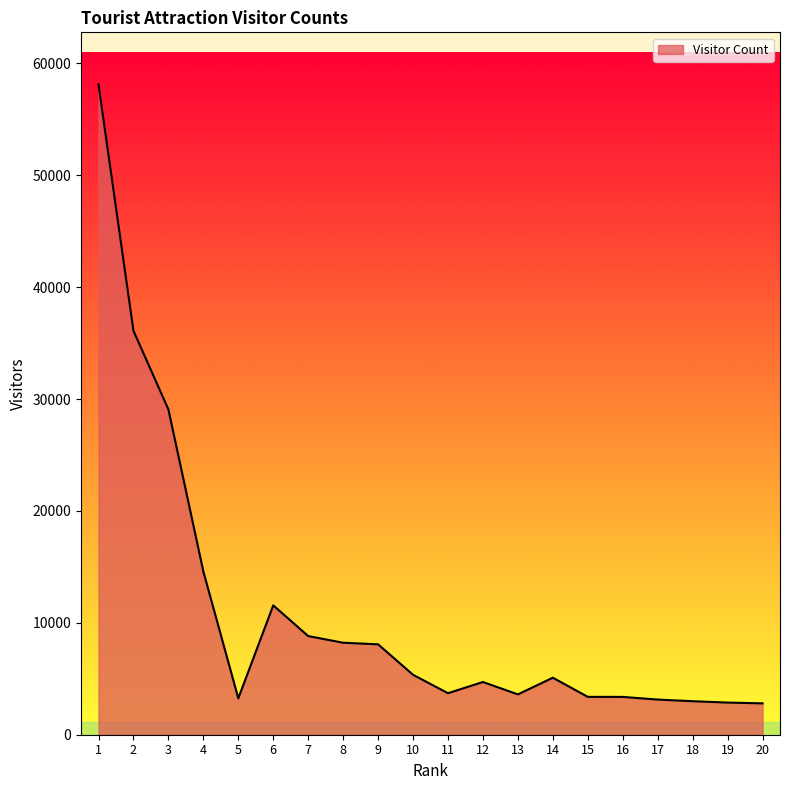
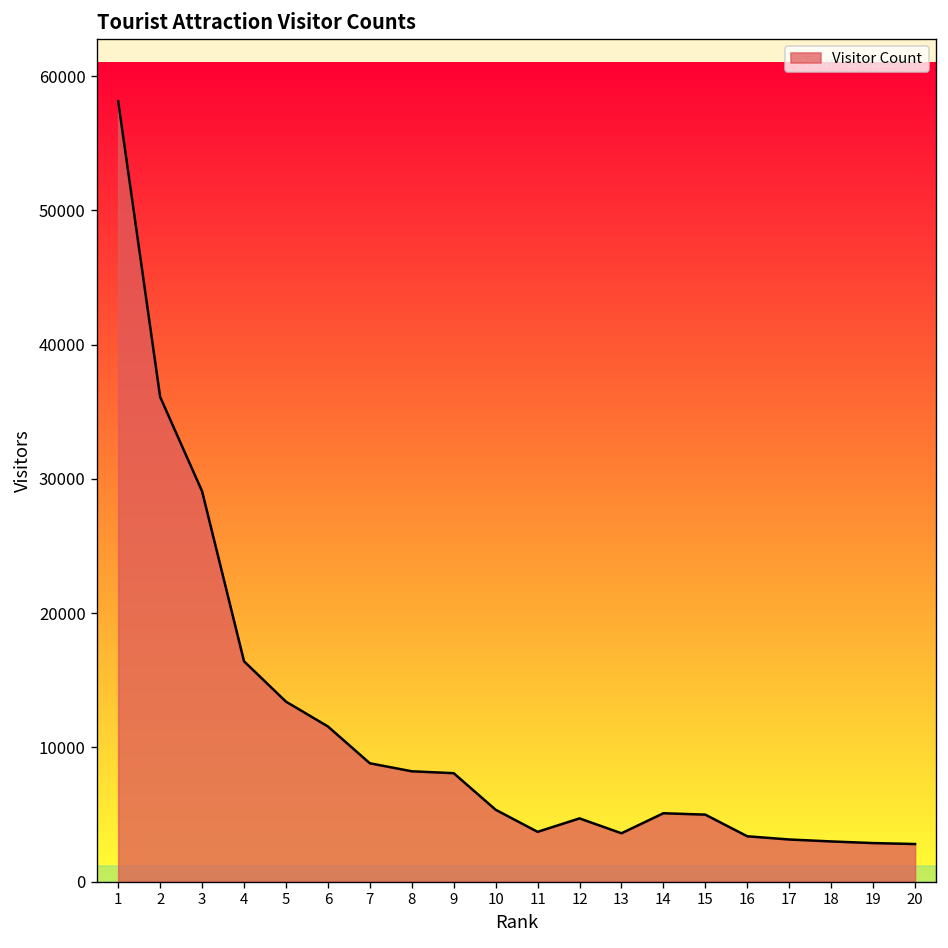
4: 14600 -> 16400
5: 3300 -> 13400
15: 3400 -> 5000
